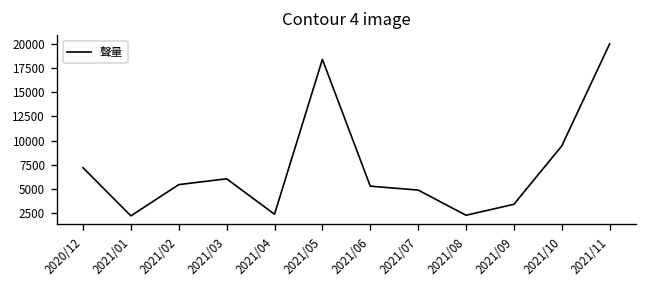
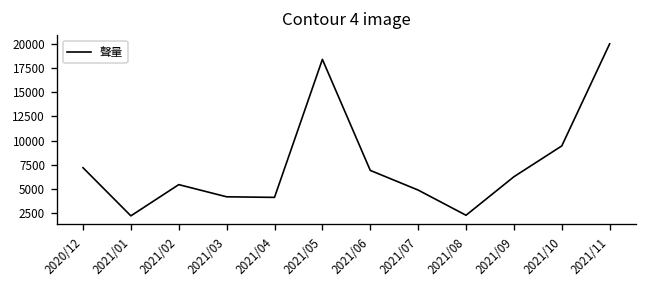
2021/03: 6000 -> 4000
2021/04: 2000 -> 4000
2021/06: 5000 -> 7000
2021/09: 3000 -> 6000
